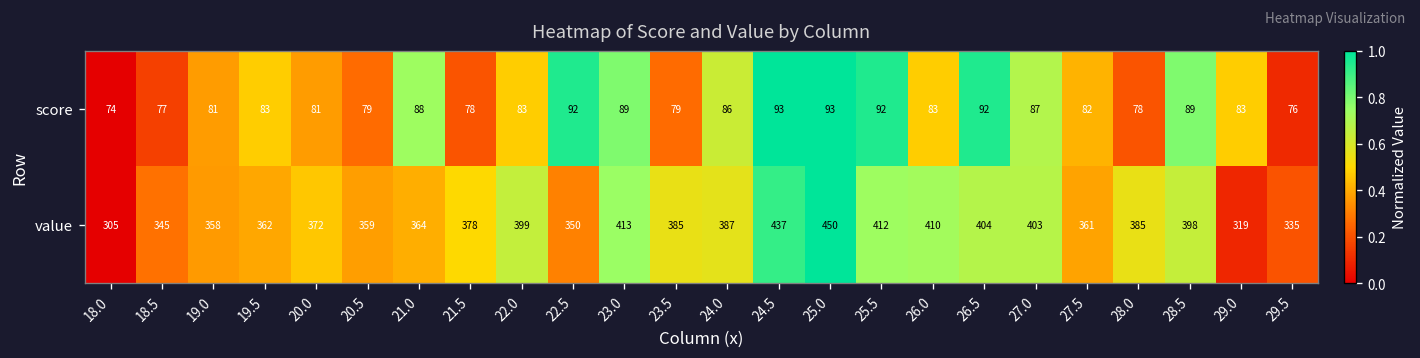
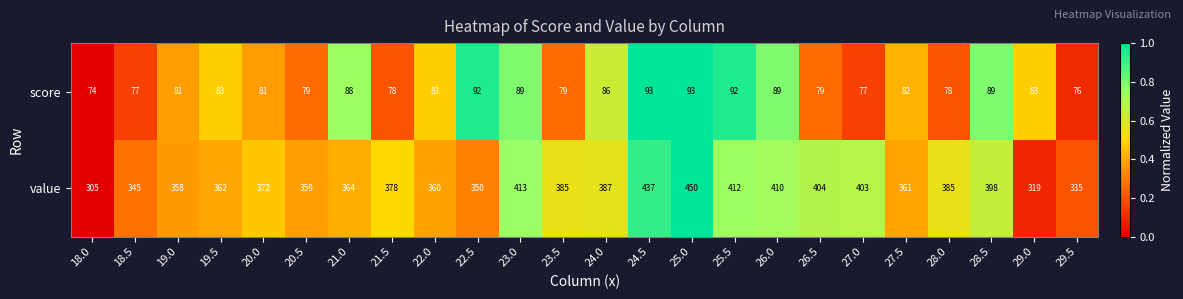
score, 26.0: 83 -> 89
score, 26.5: 92 -> 79
score, 27.0: 87 -> 77
value, 22.0: 399 -> 360
